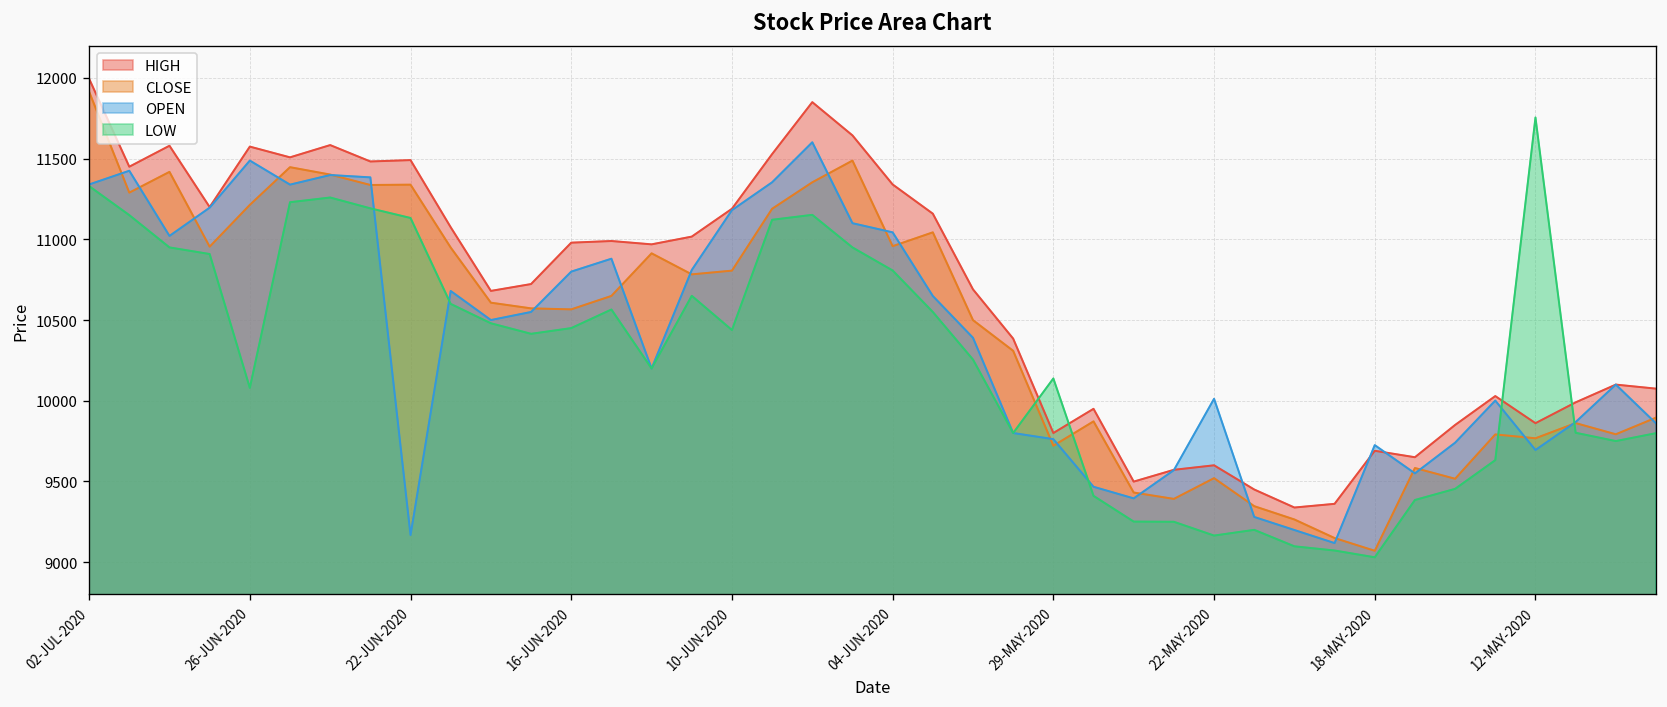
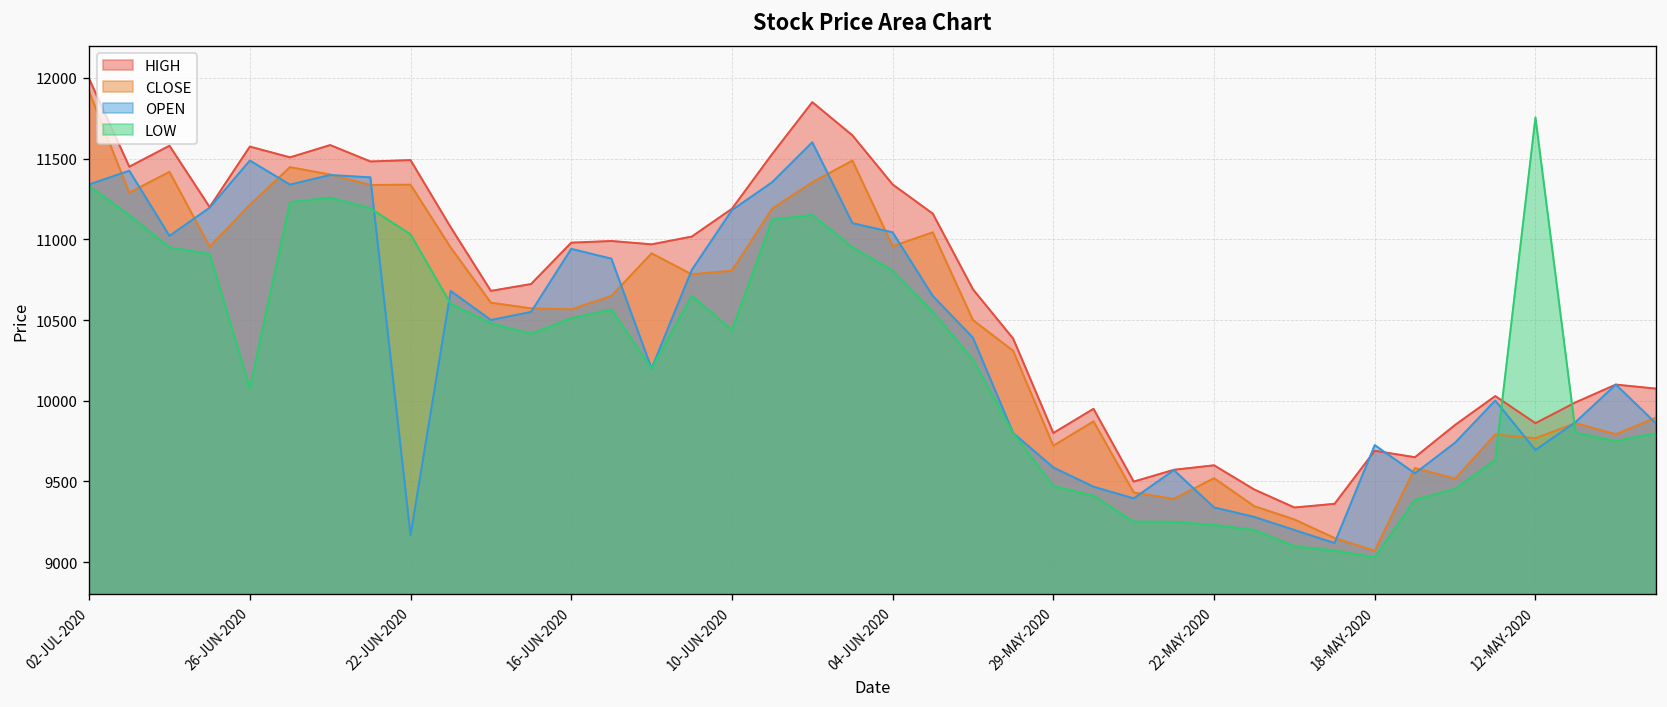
LOW, 22-JUN-2020: 11130 -> 11030
OPEN, 16-JUN-2020: 10800 -> 10940
LOW, 16-JUN-2020: 10450 -> 10510
OPEN, 29-MAY-2020: 9760 -> 9590
LOW, 29-MAY-2020: 10140 -> 9470
OPEN, 22-MAY-2020: 10010 -> 9340
LOW, 22-MAY-2020: 9160 -> 9230
